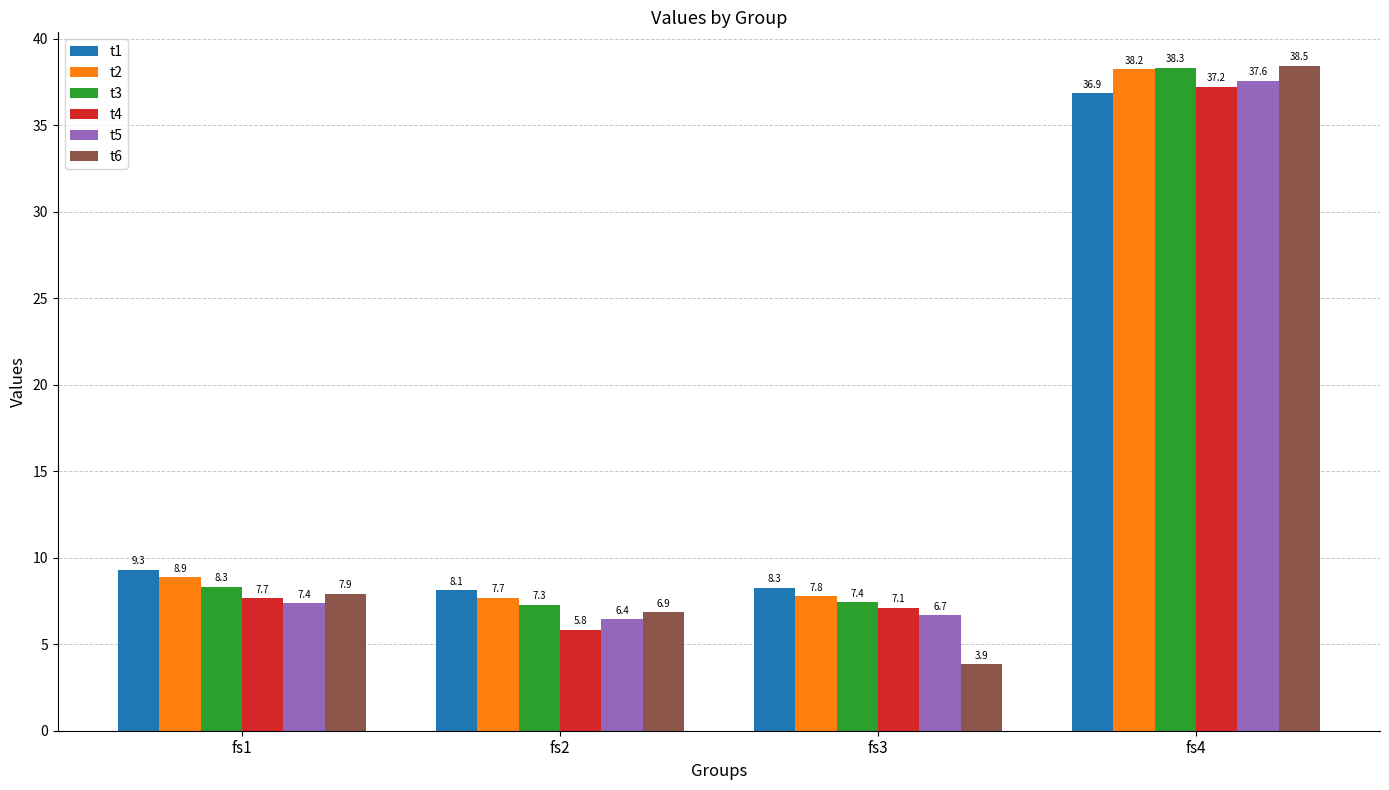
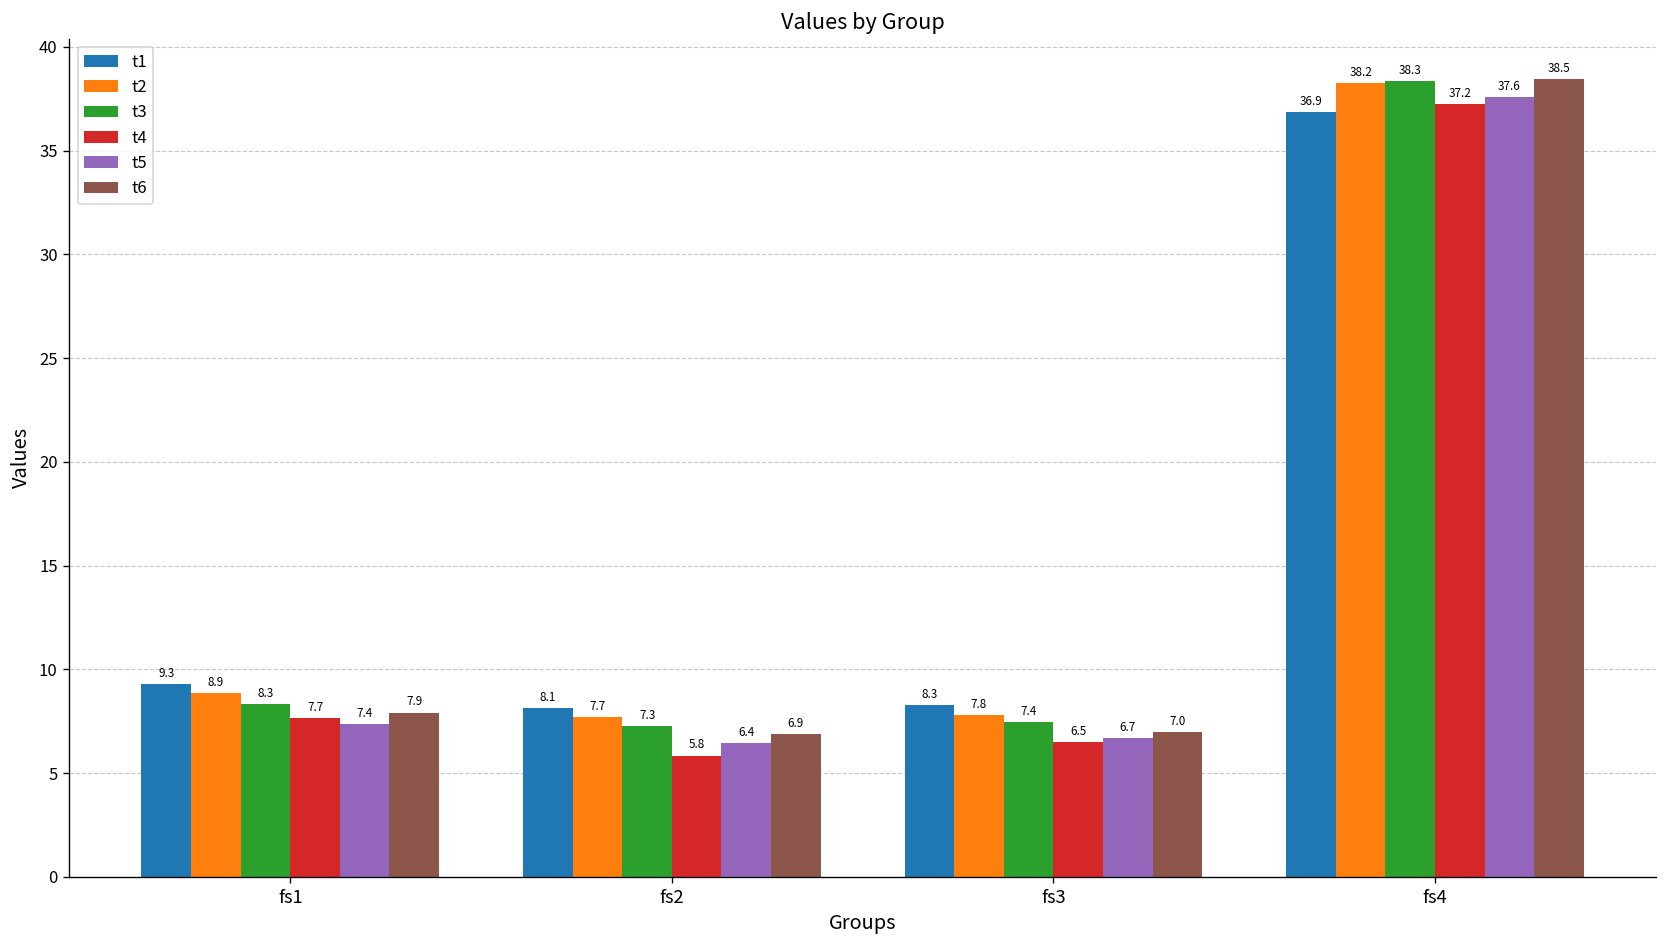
t4, fs3: 7.1 -> 6.5
t6, fs3: 3.9 -> 7.0
